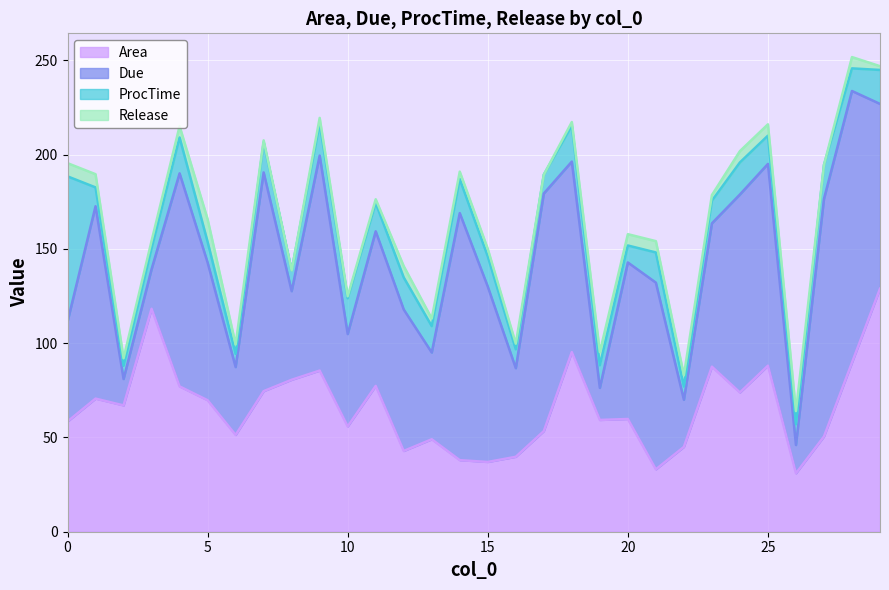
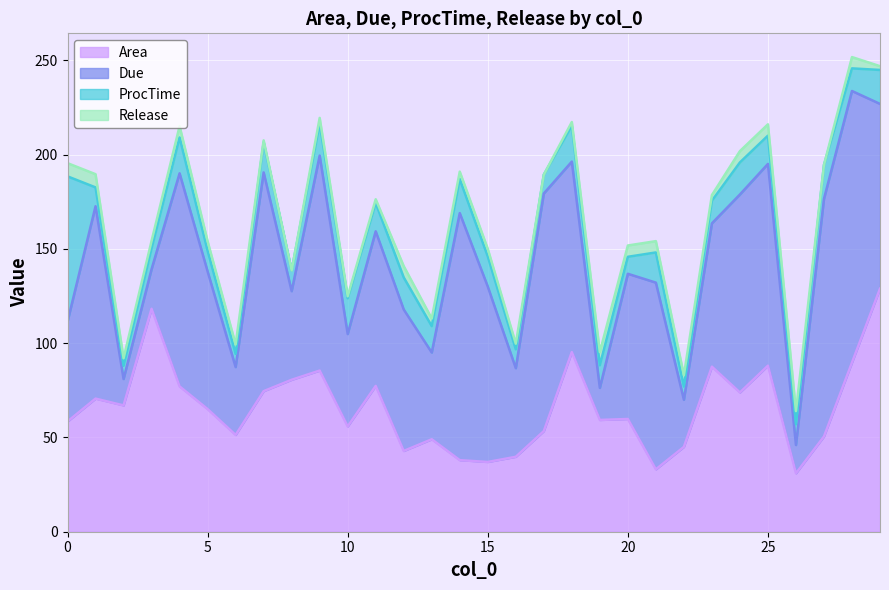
Area, 5: 70 -> 65
Release, 5: 12 -> 5
Due, 20: 83 -> 77
